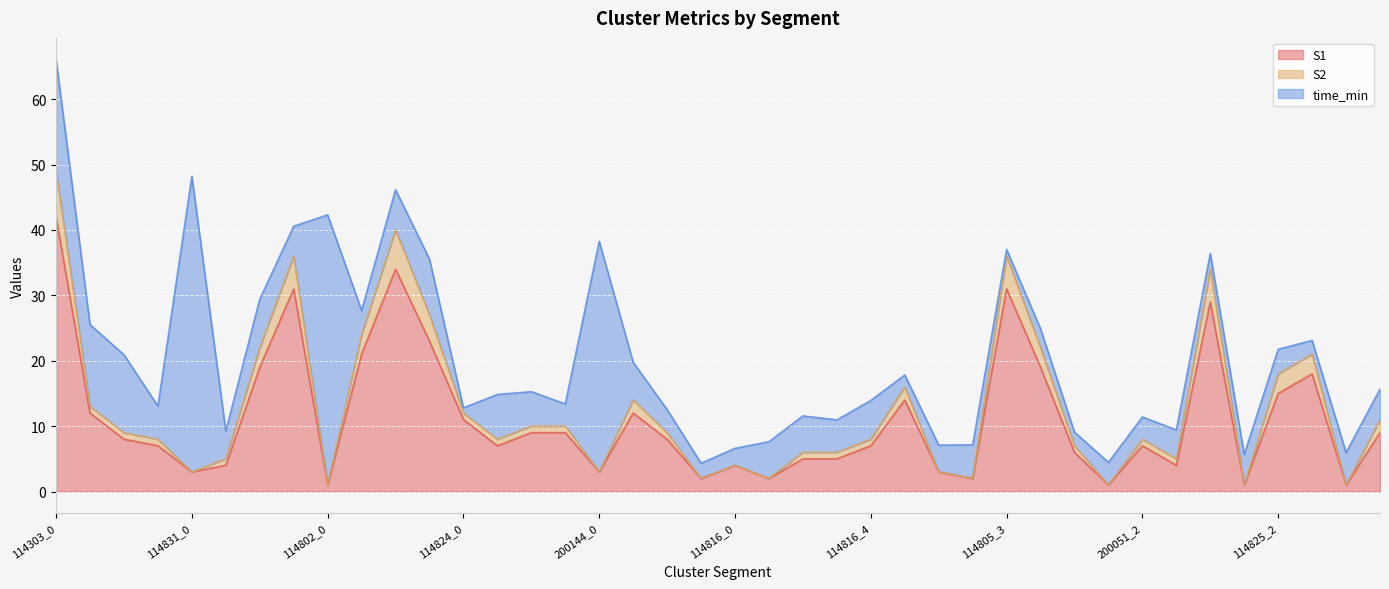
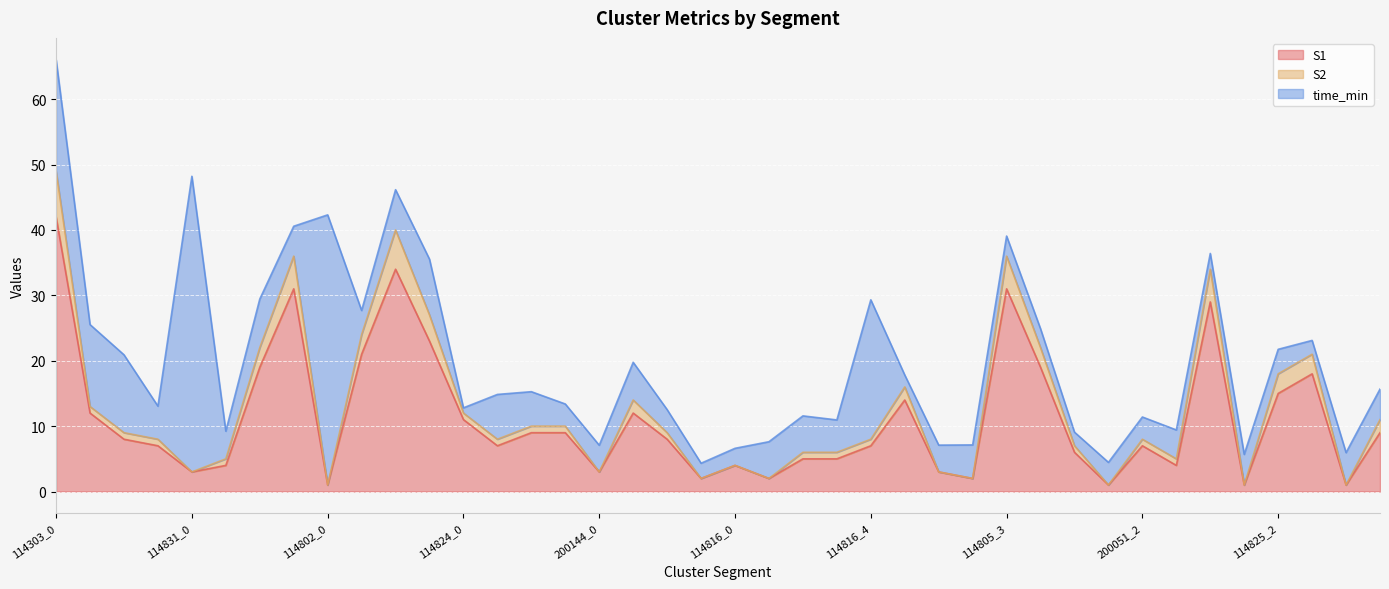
time_min, 200144_0: 35 -> 4
time_min, 114816_4: 6 -> 21
time_min, 114805_3: 1 -> 3
